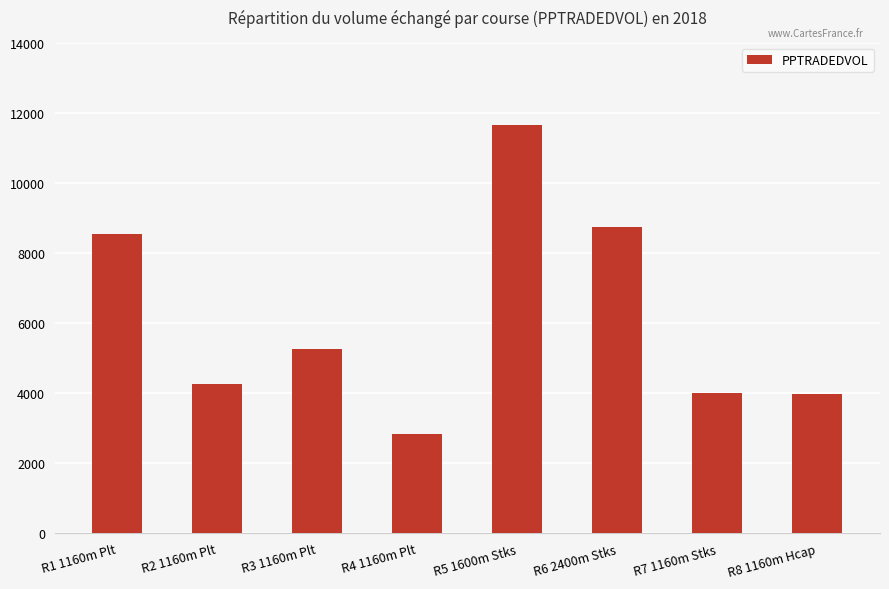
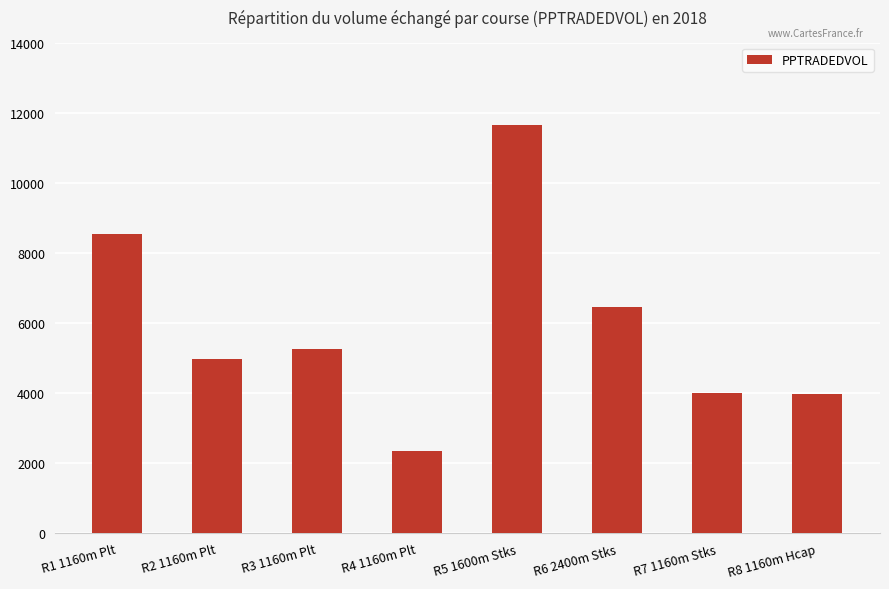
R2 1160m Plt: 4300 -> 5000
R4 1160m Plt: 2800 -> 2400
R6 2400m Stks: 8700 -> 6500
